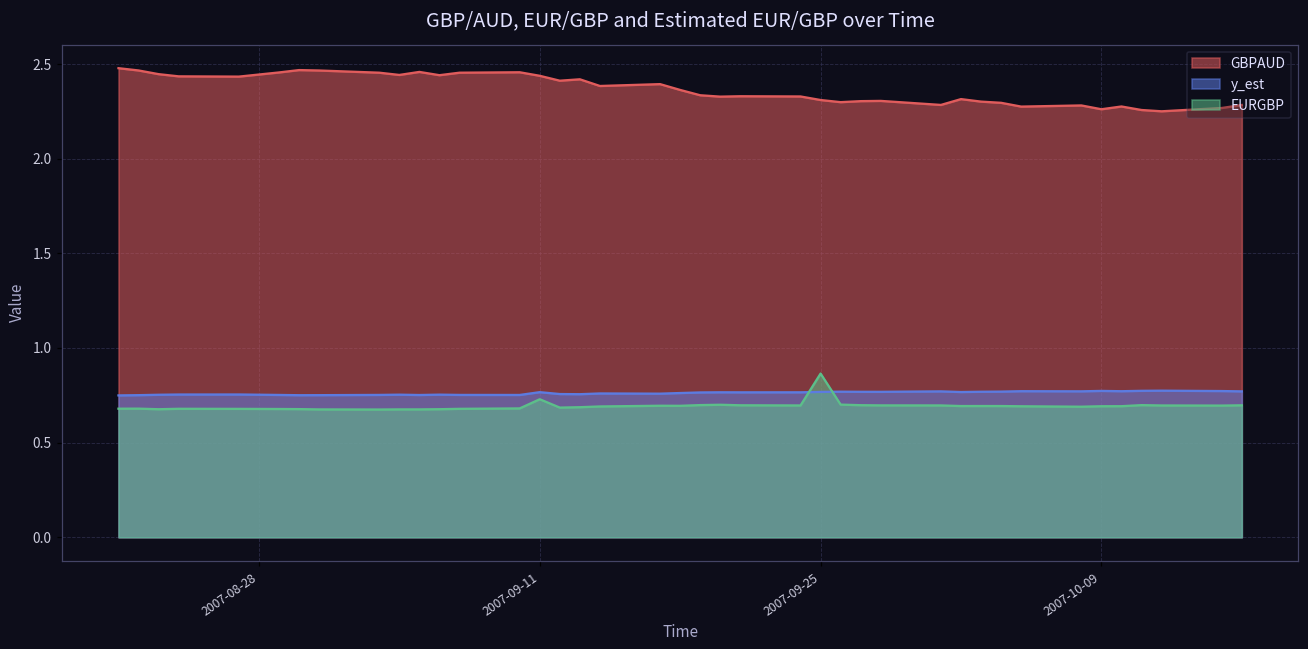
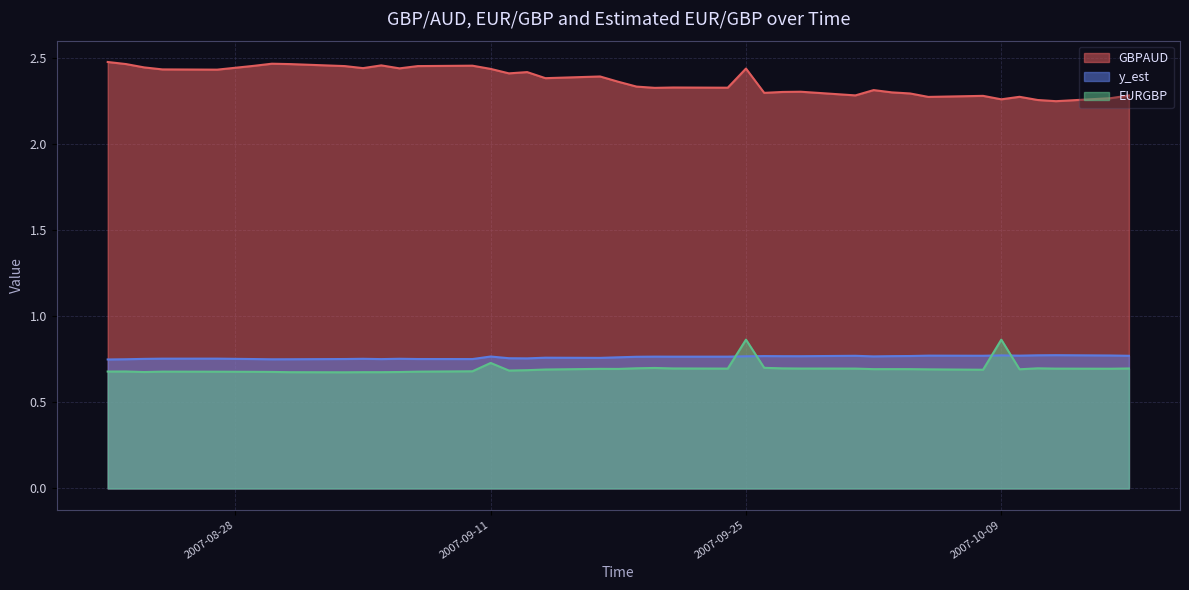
GBPAUD, 2007-09-25: 2.31 -> 2.44
EURGBP, 2007-10-09: 0.69 -> 0.86
